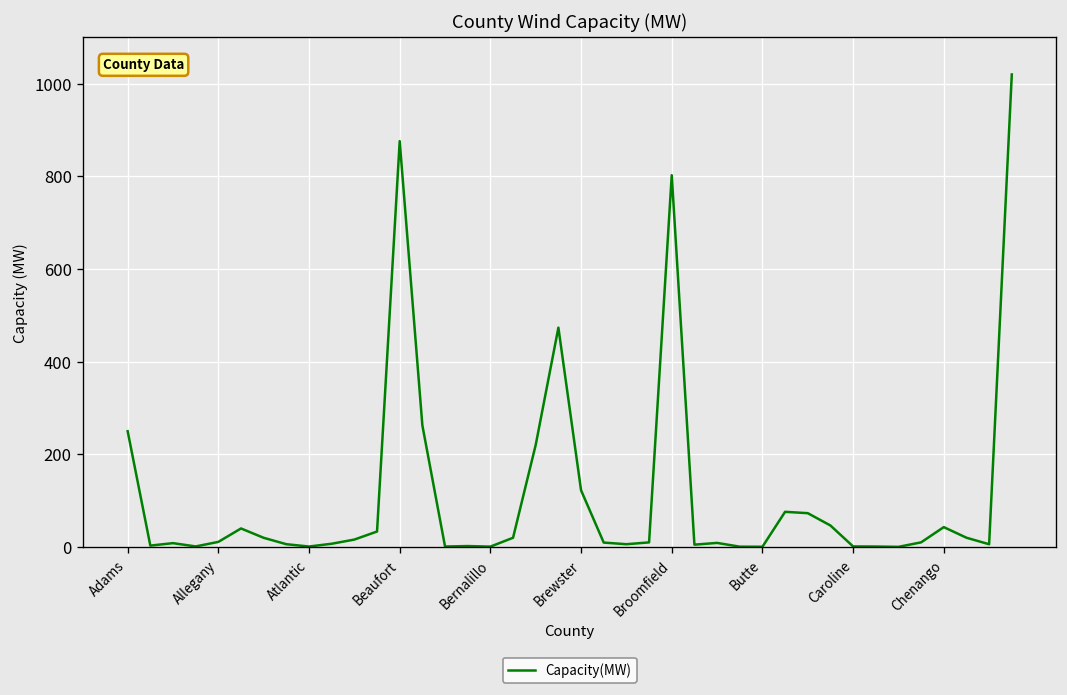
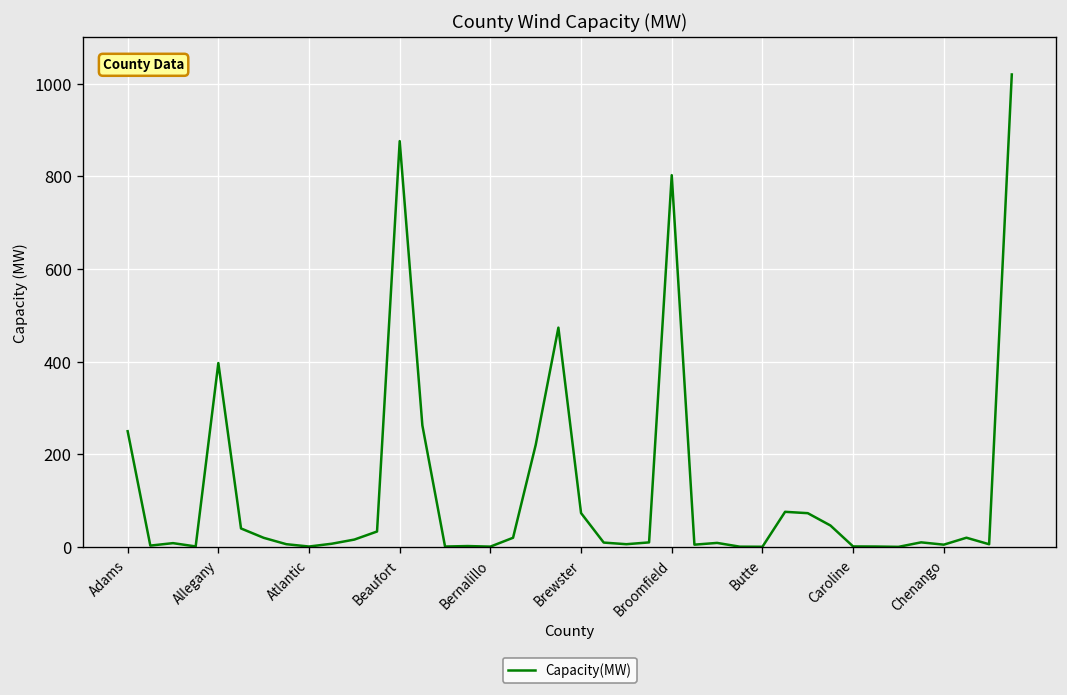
Allegany: 10 -> 400
Brewster: 120 -> 70
Chenango: 40 -> 10
